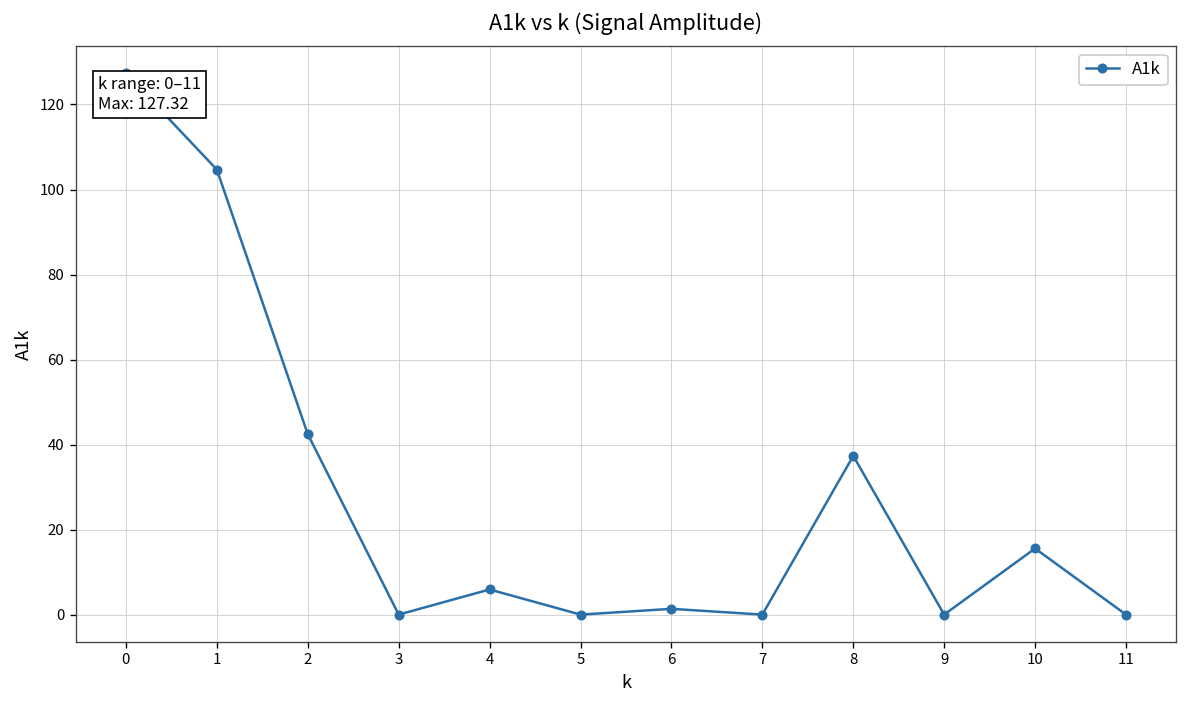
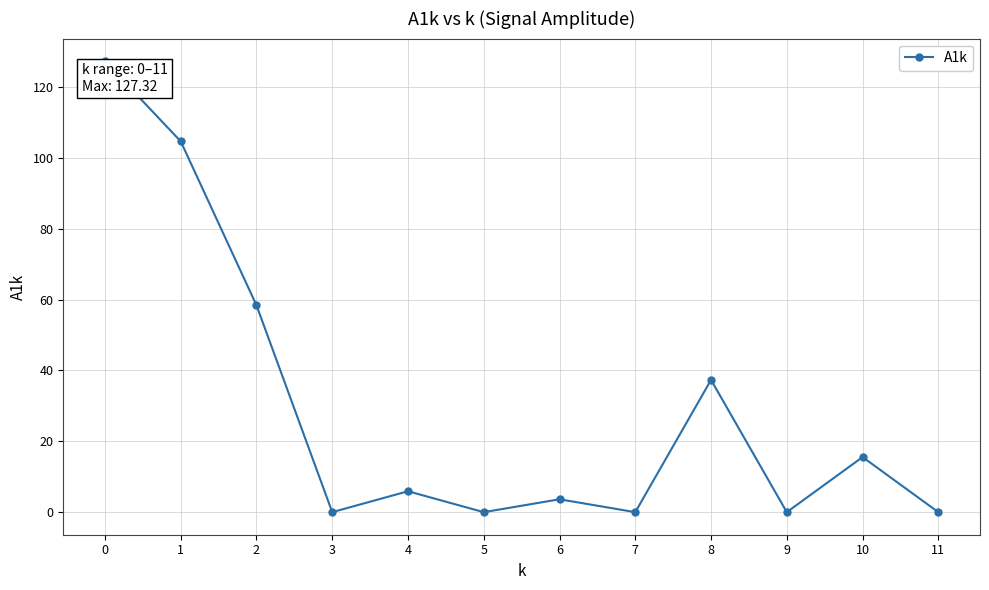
2: 42 -> 58
6: 1 -> 4
